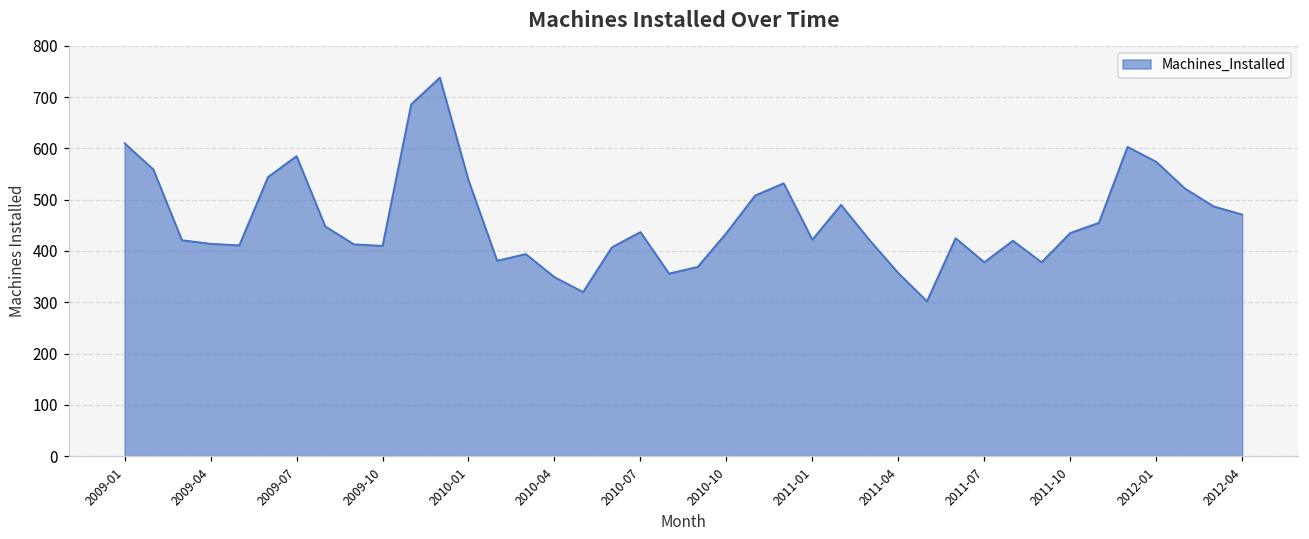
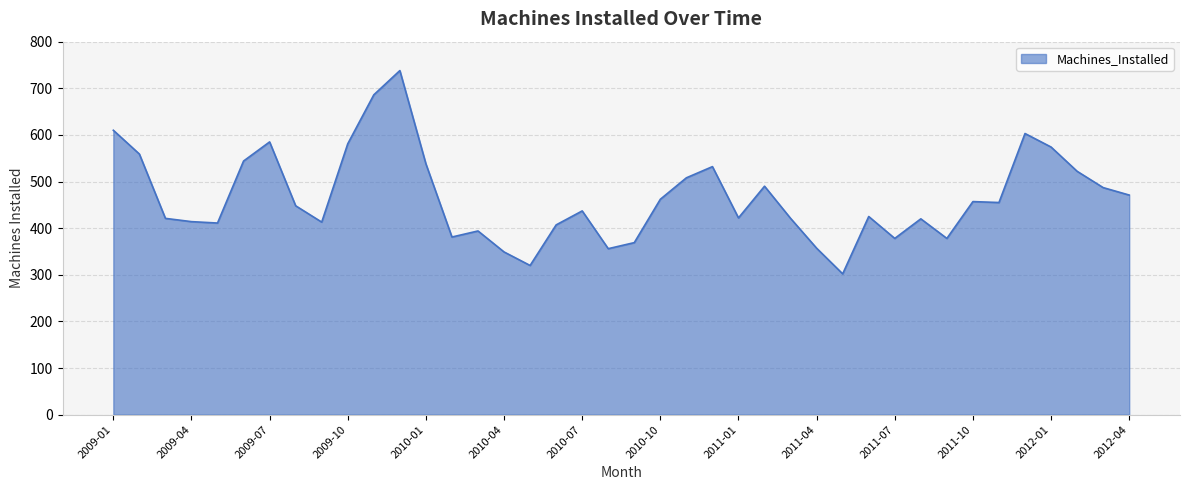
2009-10: 410 -> 580
2010-10: 440 -> 460
2011-10: 440 -> 460
